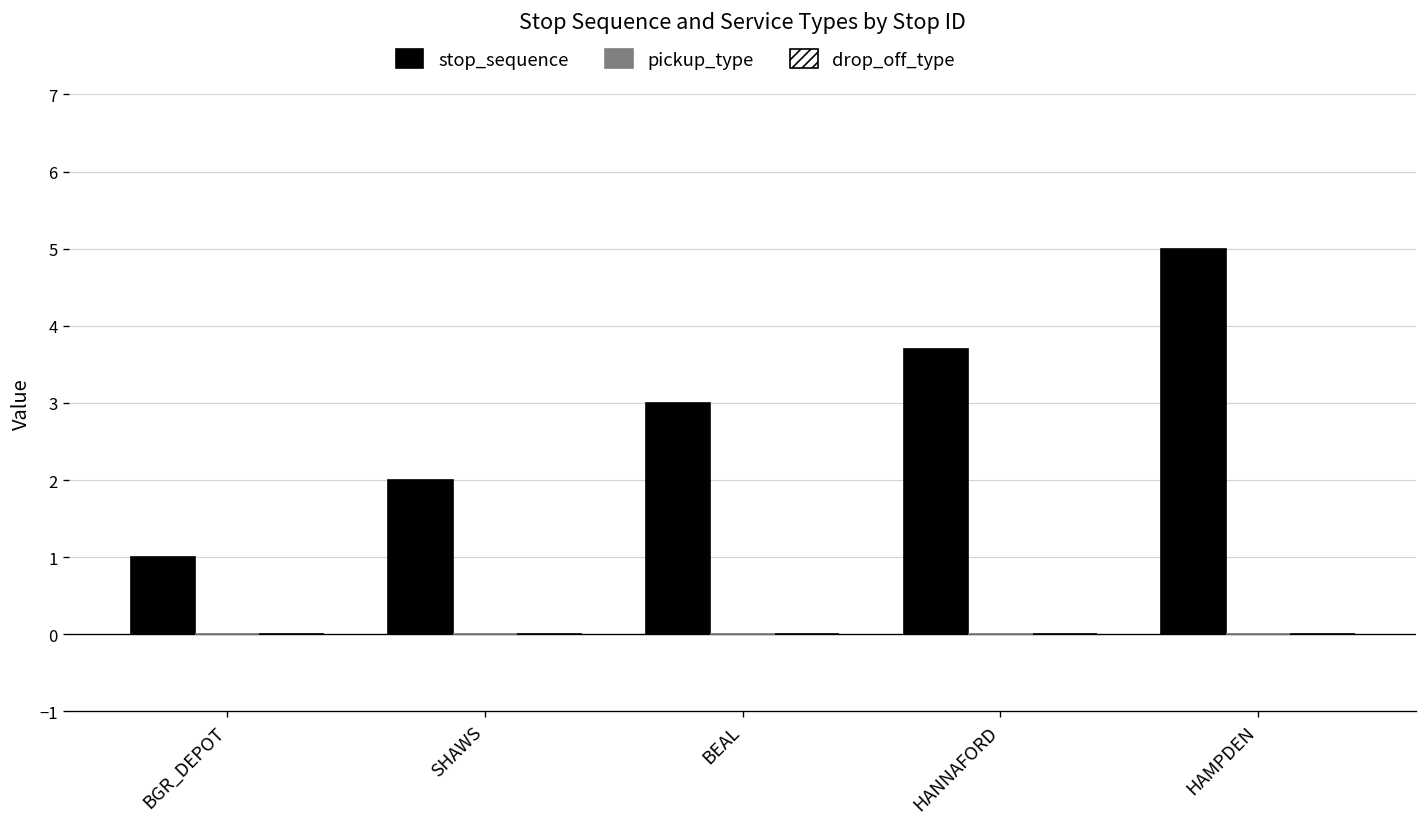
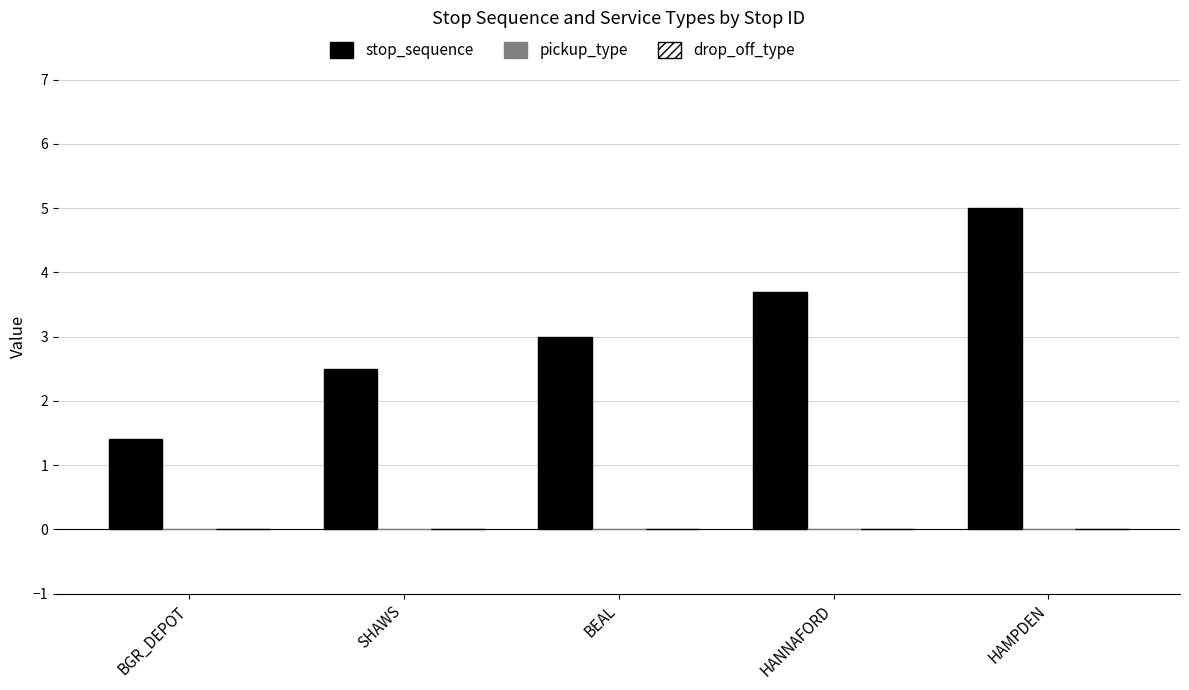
stop_sequence, BGR_DEPOT: 1.0 -> 1.4
stop_sequence, SHAWS: 2.0 -> 2.5
